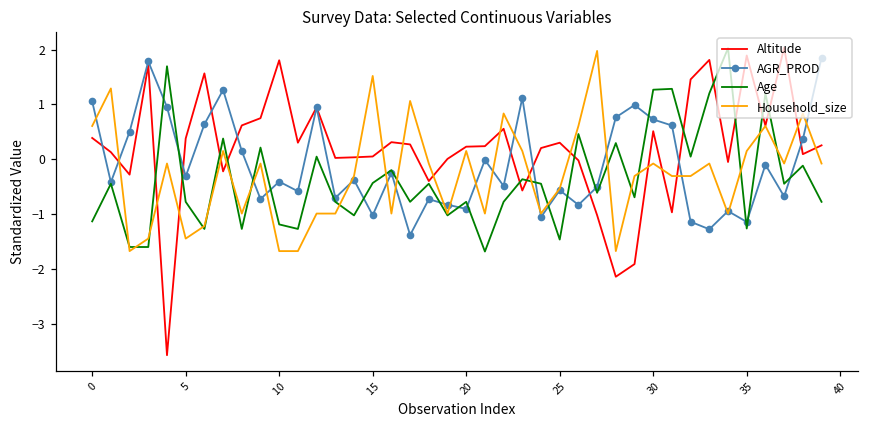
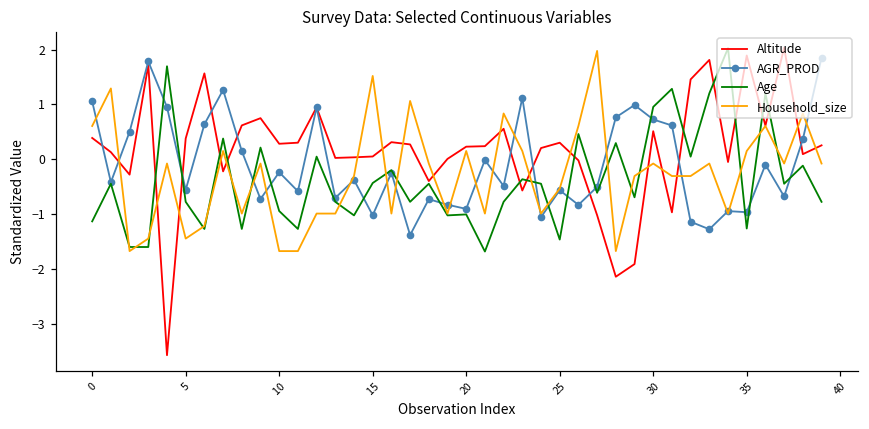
AGR_PROD, 5: -0.3 -> -0.6
Altitude, 10: 1.8 -> 0.3
AGR_PROD, 10: -0.4 -> -0.2
Age, 10: -1.2 -> -0.9
Age, 20: -0.8 -> -1.0
Age, 30: 1.3 -> 1.0
AGR_PROD, 35: -1.1 -> -1.0
